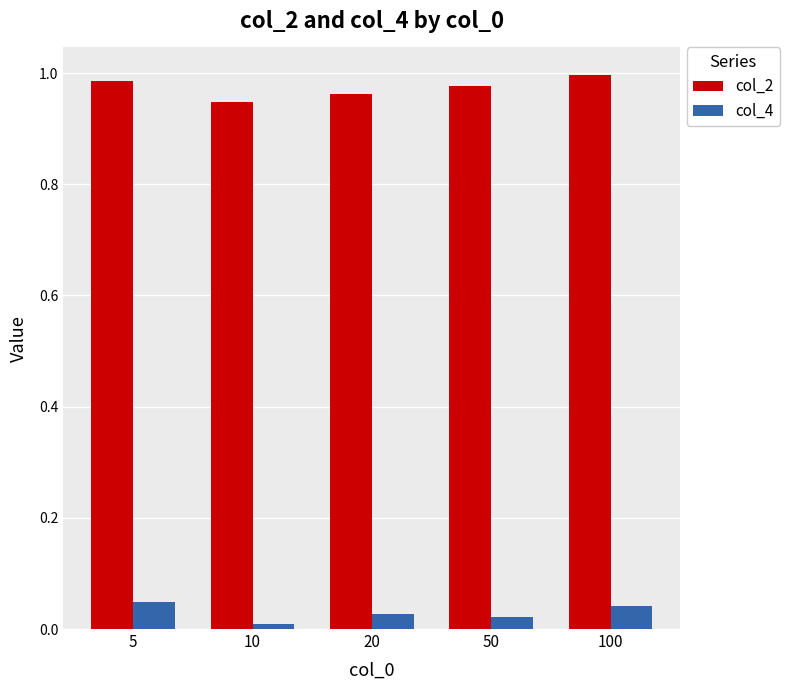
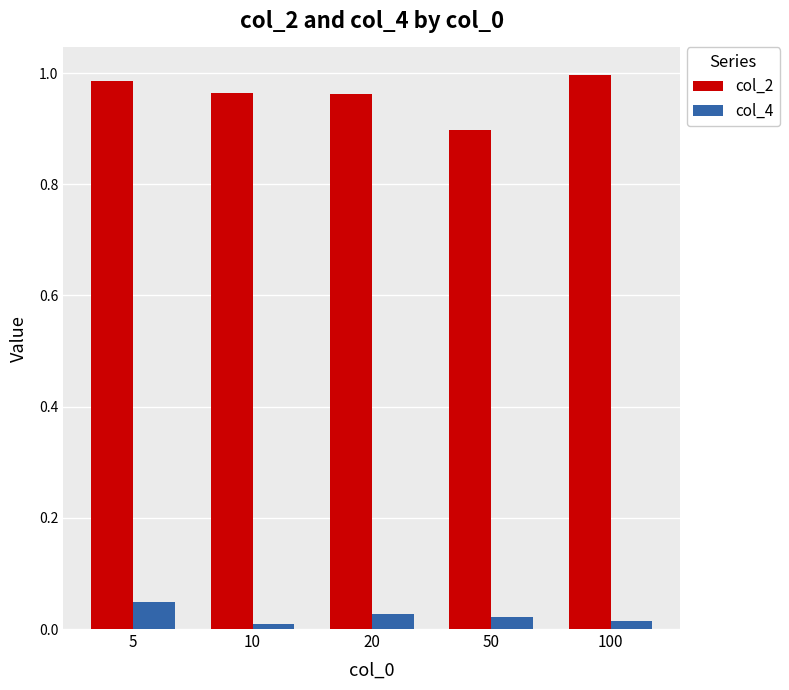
col_2, 10: 0.95 -> 0.96
col_2, 50: 0.98 -> 0.90
col_4, 100: 0.04 -> 0.01
